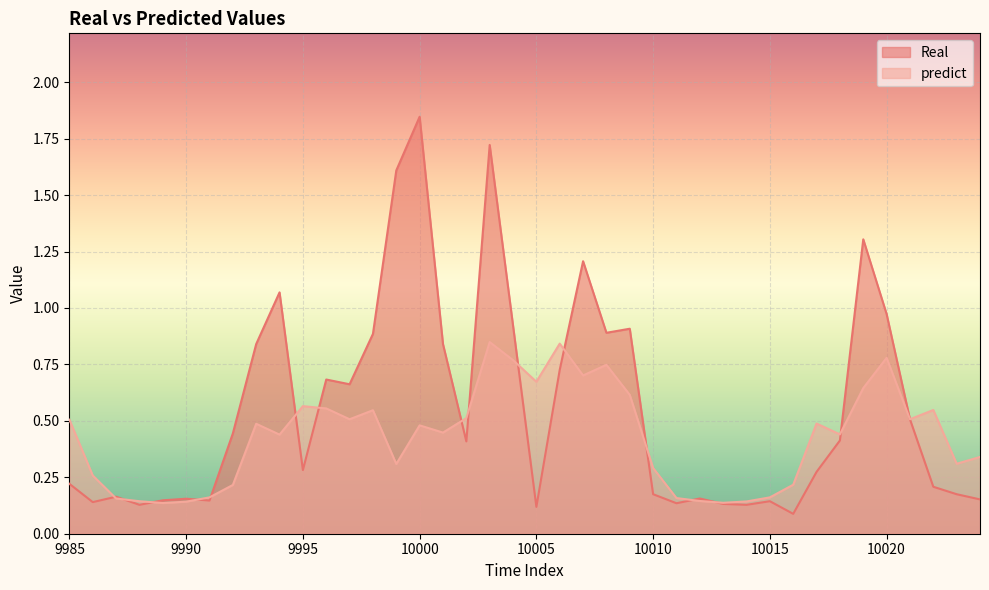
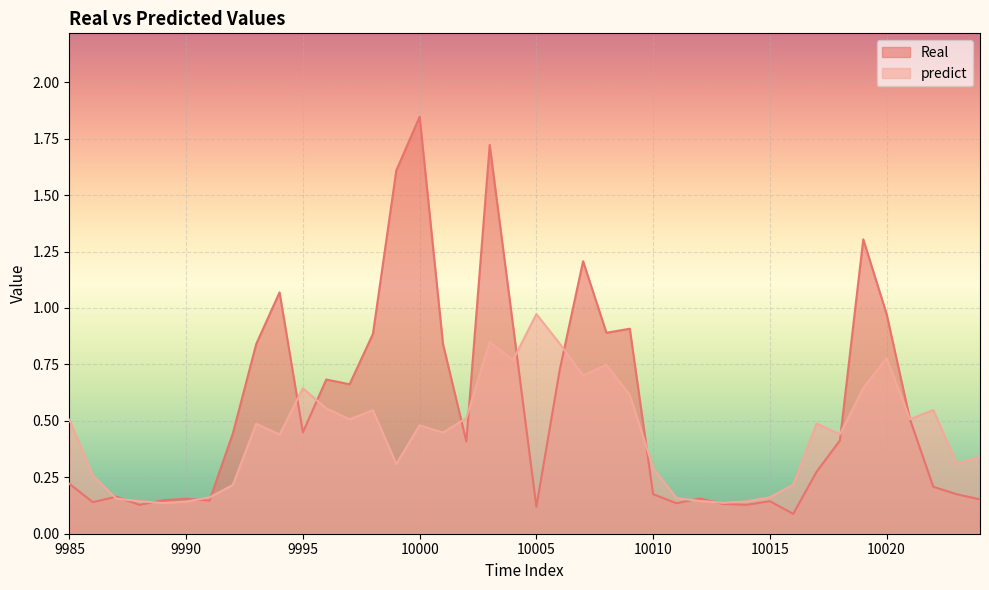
Real, 9995: 0.28 -> 0.45
predict, 9995: 0.57 -> 0.64
predict, 10005: 0.67 -> 0.97
